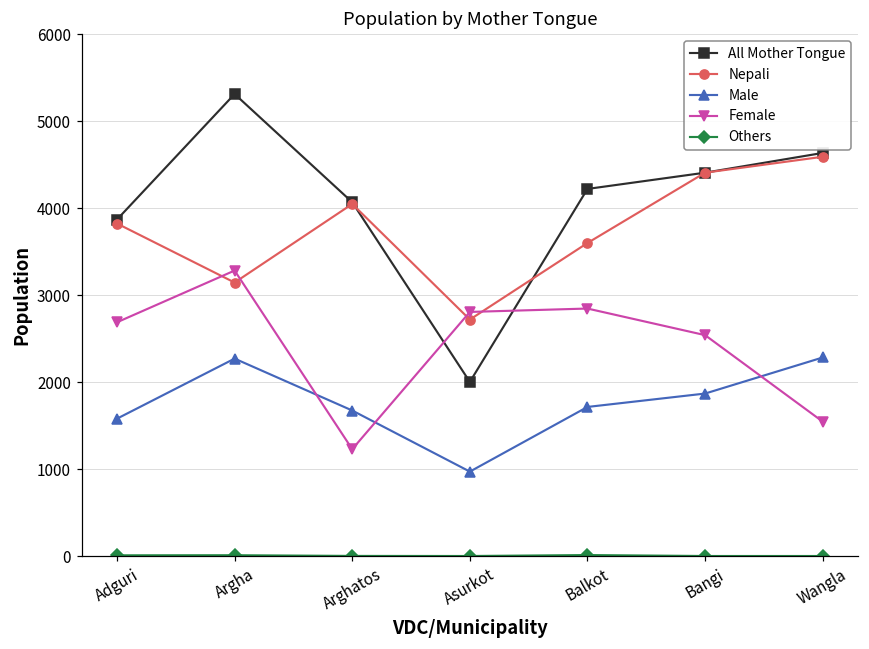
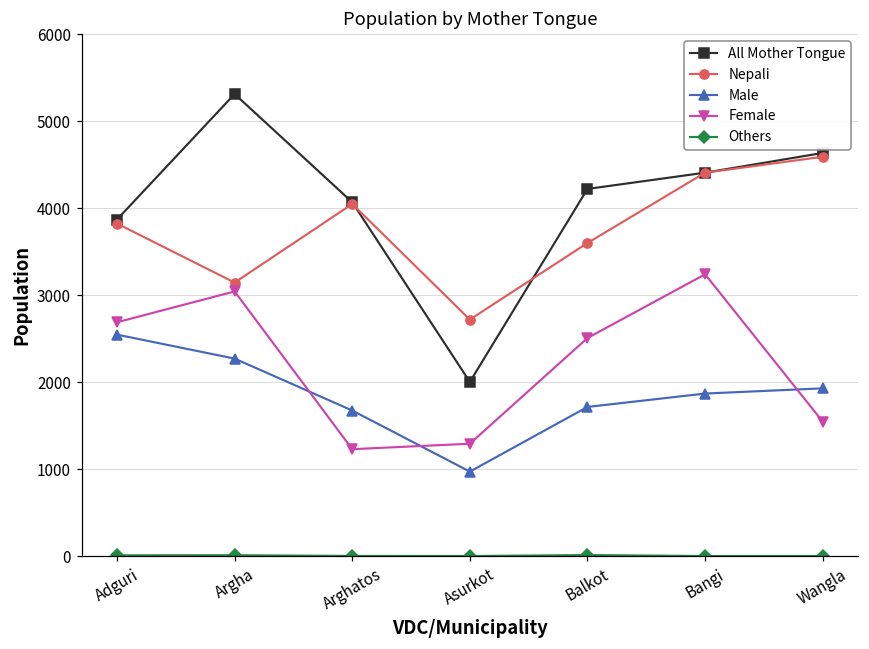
Male, Adguri: 1600 -> 2500
Female, Argha: 3300 -> 3000
Female, Asurkot: 2800 -> 1300
Female, Balkot: 2800 -> 2500
Female, Bangi: 2500 -> 3200
Male, Wangla: 2300 -> 1900
